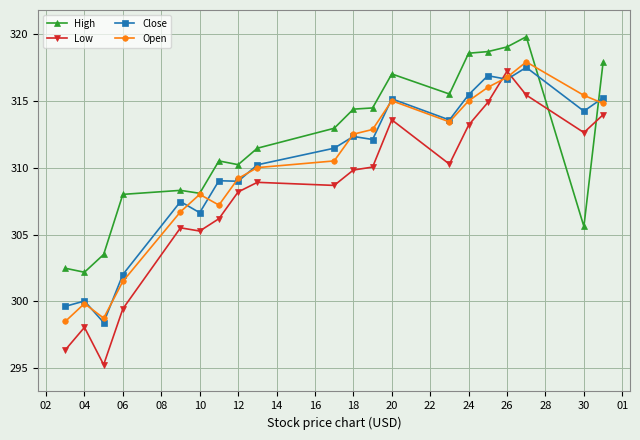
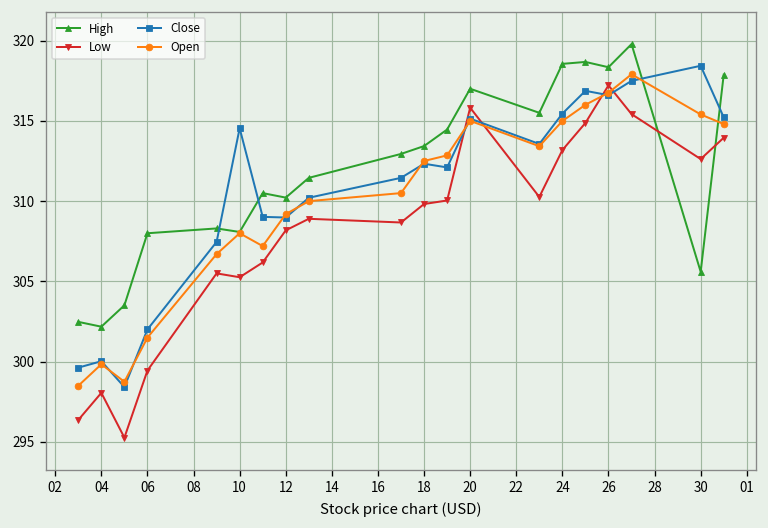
Close, 10: 306.6 -> 314.5
High, 18: 314.4 -> 313.4
Low, 20: 313.6 -> 315.8
High, 26: 319.0 -> 318.3
Close, 30: 314.2 -> 318.4
